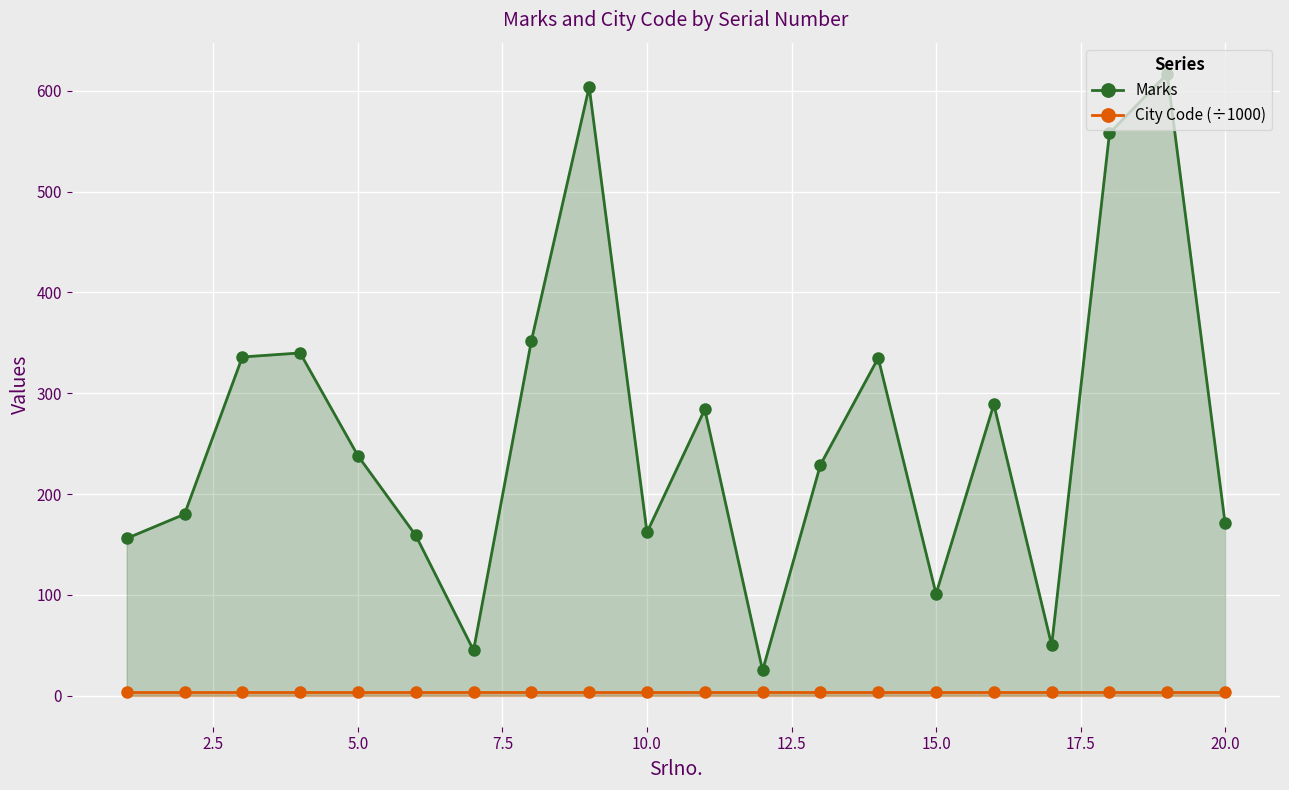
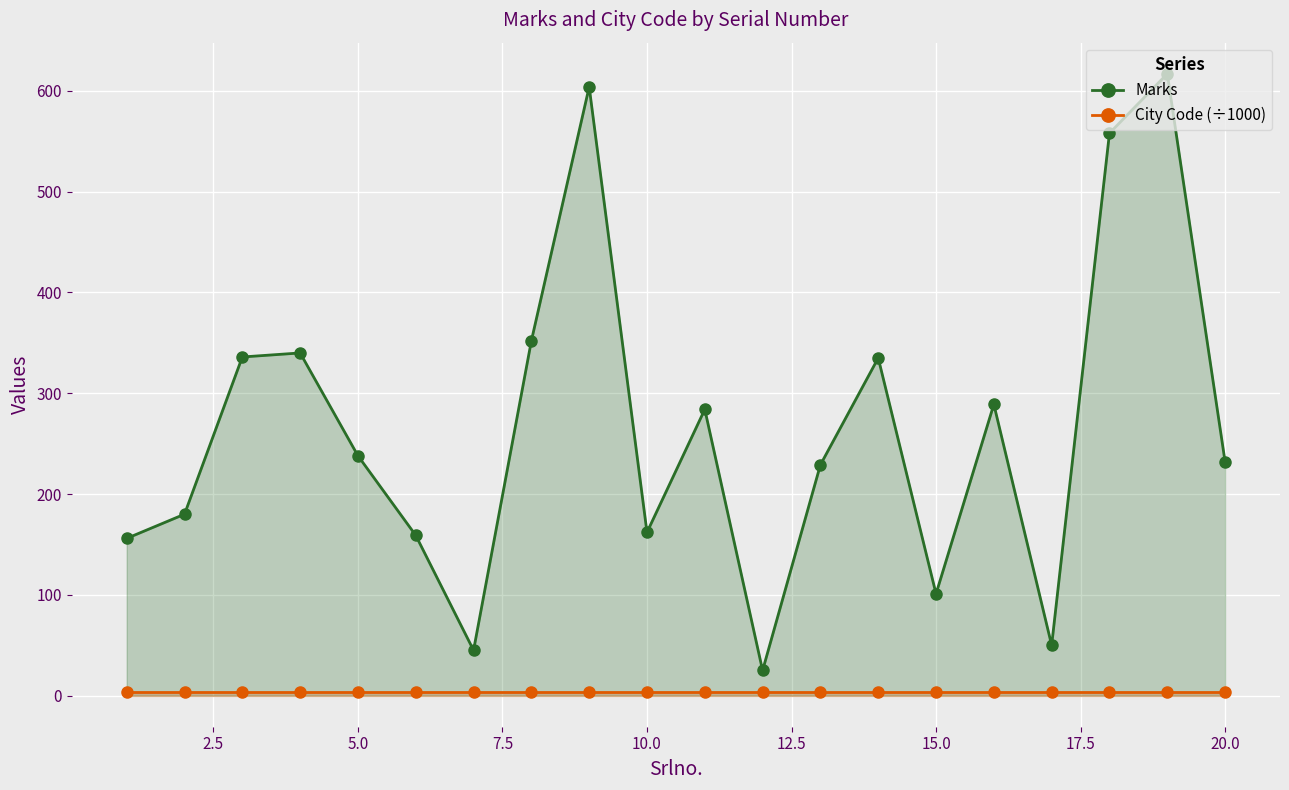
Marks, 20.0: 171 -> 232
